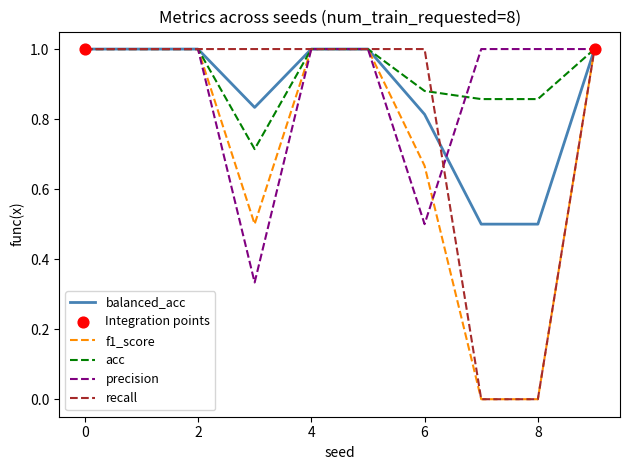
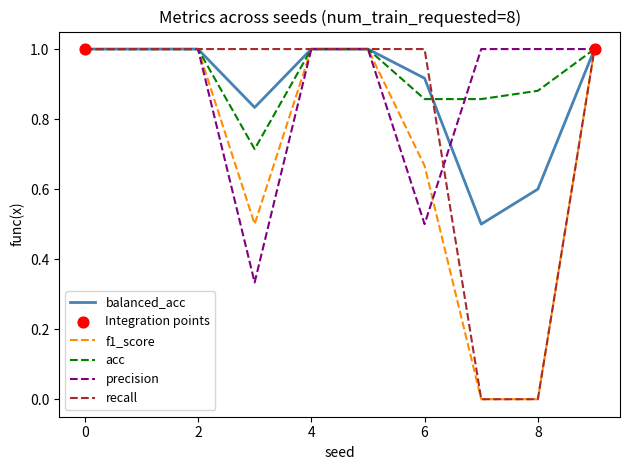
balanced_acc, 6: 0.81 -> 0.92
acc, 6: 0.88 -> 0.86
balanced_acc, 8: 0.5 -> 0.6
acc, 8: 0.86 -> 0.88
